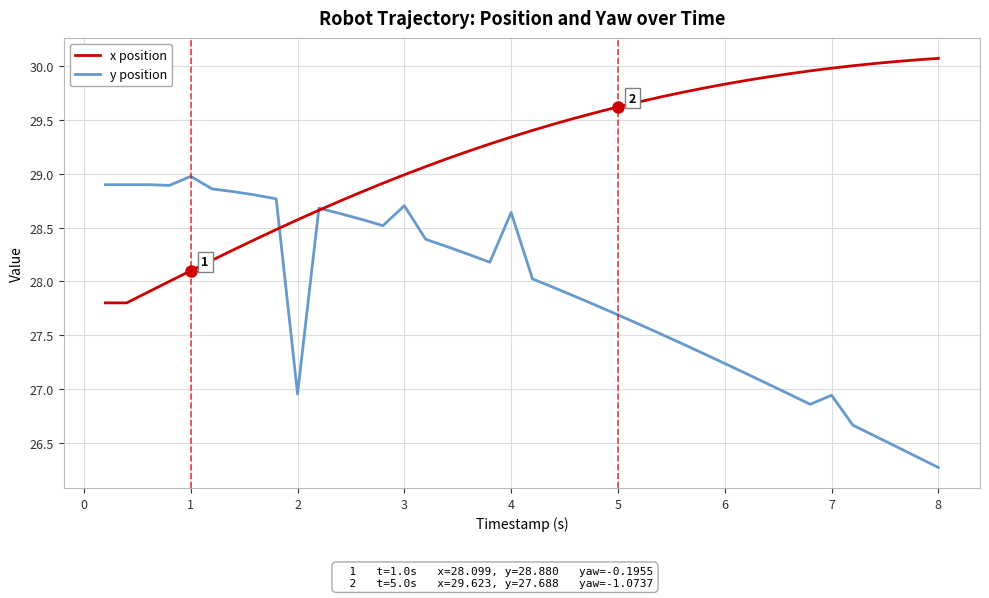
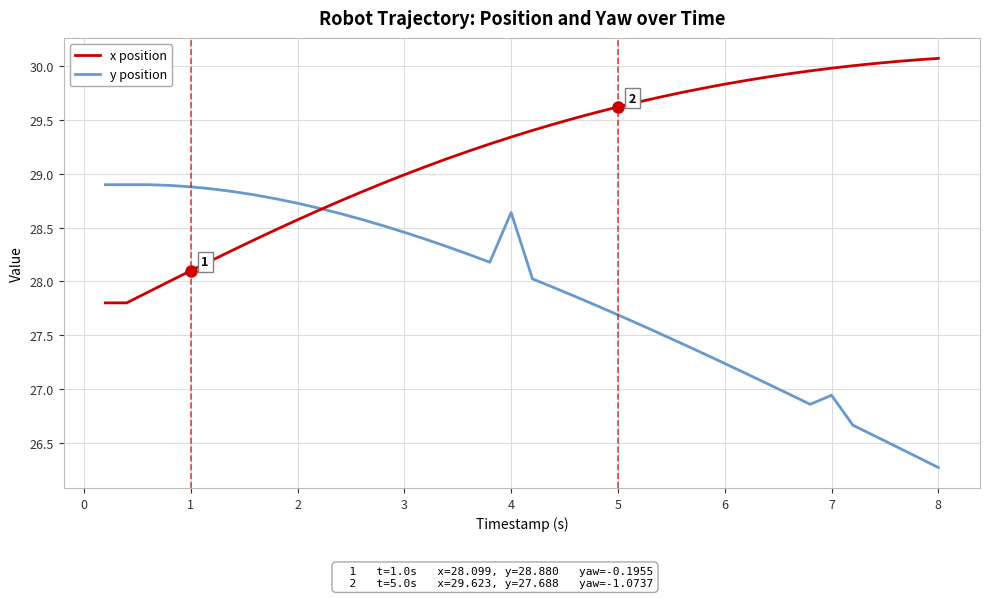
y position, 1: 28.98 -> 28.88
y position, 2: 26.95 -> 28.73
y position, 3: 28.70 -> 28.46
